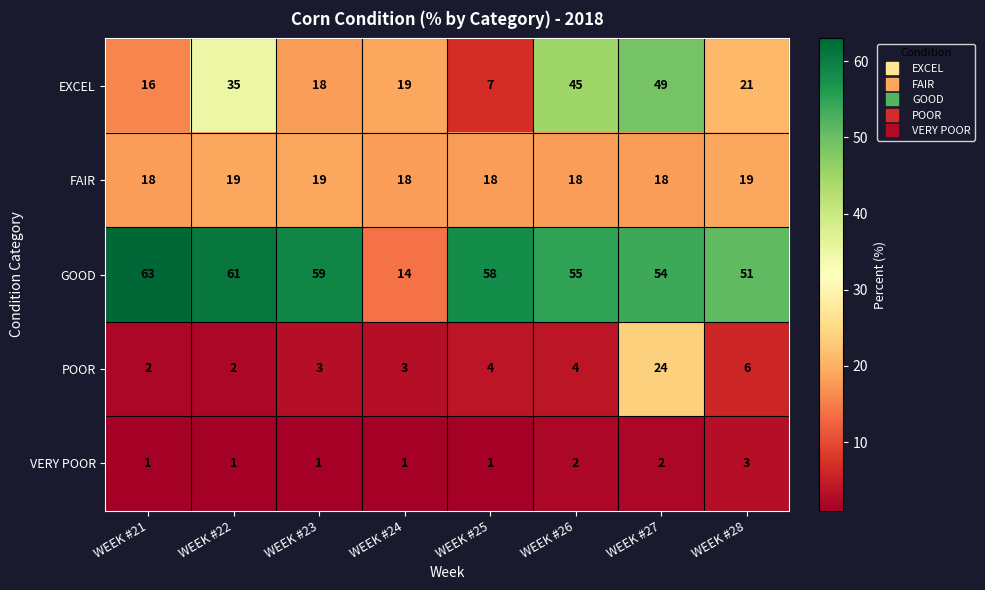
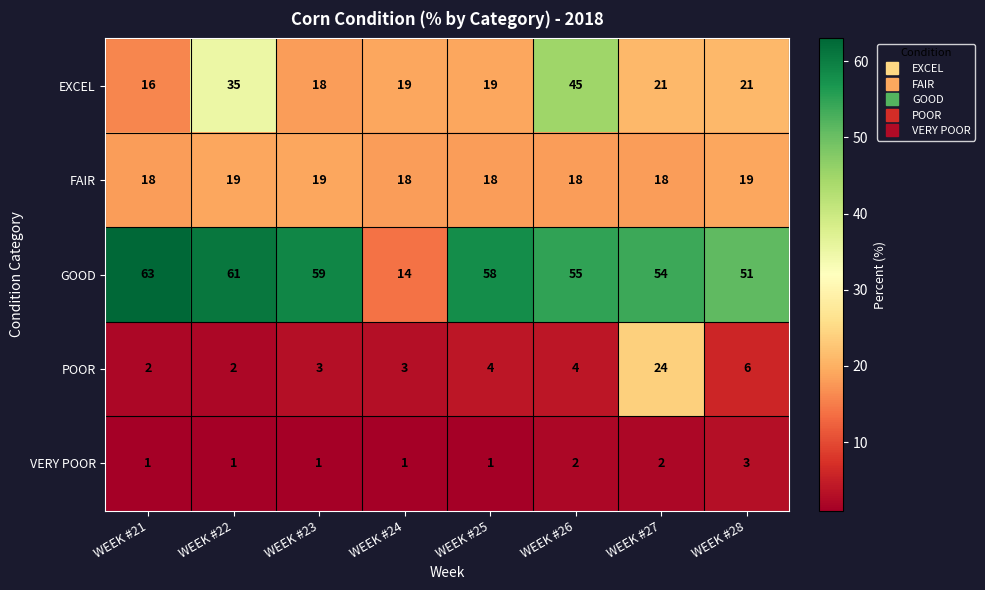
EXCEL, WEEK #25: 7 -> 19
EXCEL, WEEK #27: 49 -> 21
